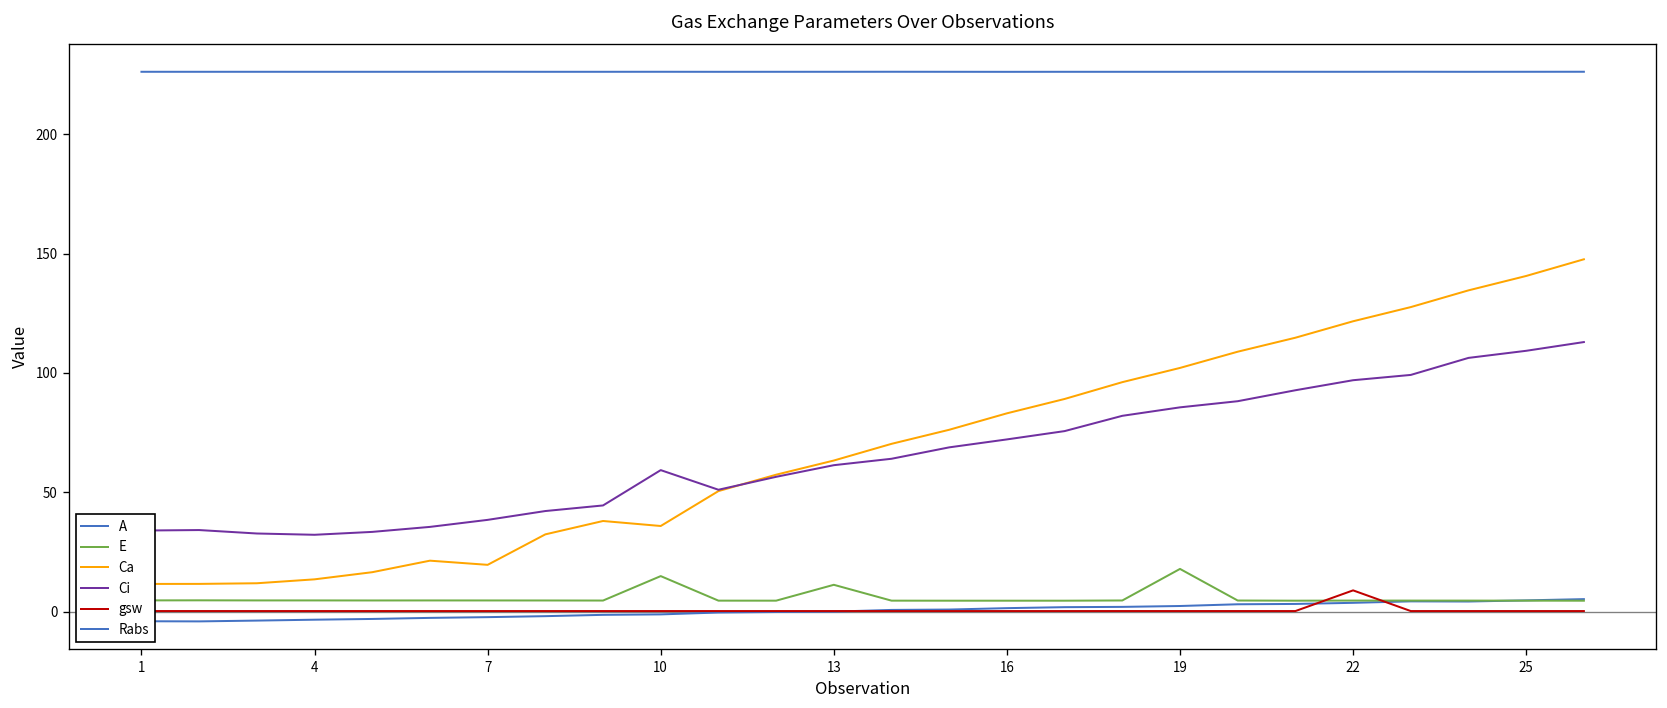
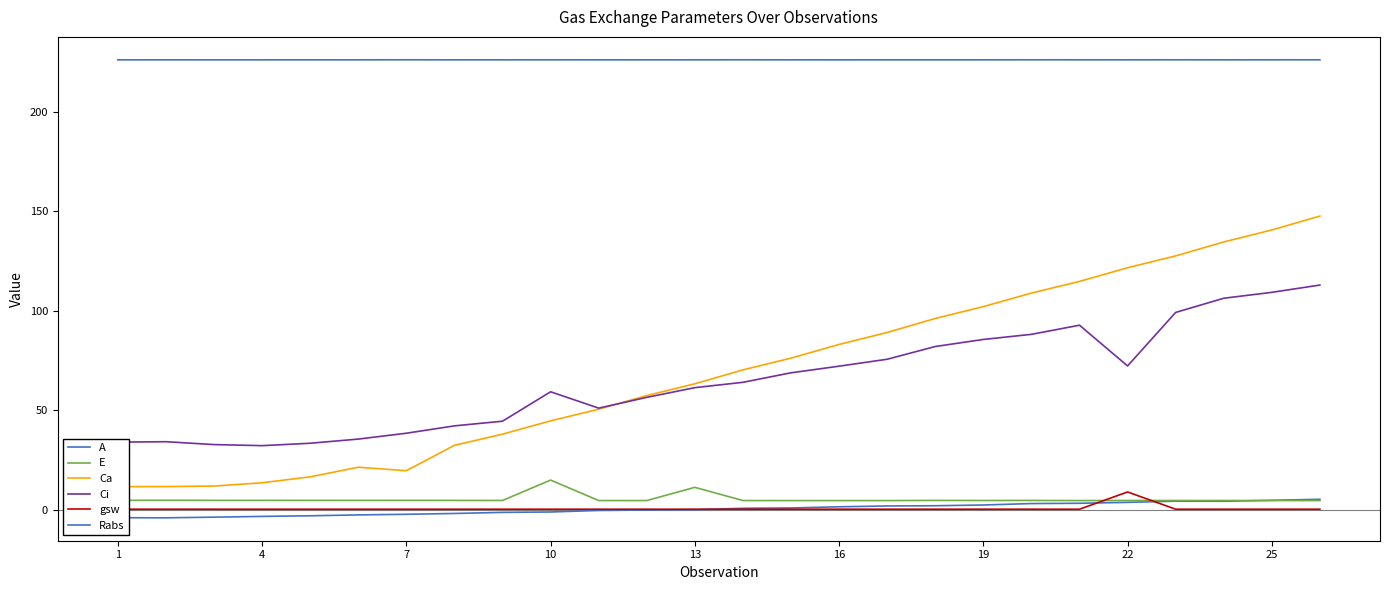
Ca, 10: 36 -> 45
E, 19: 18 -> 5
Ci, 22: 97 -> 72
